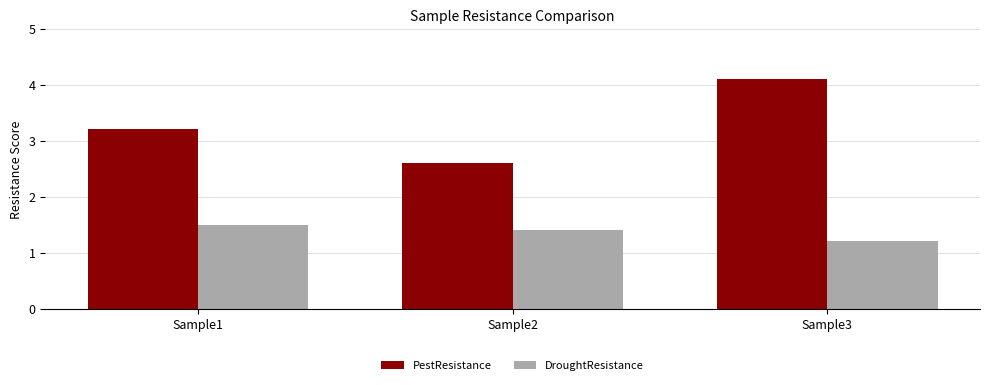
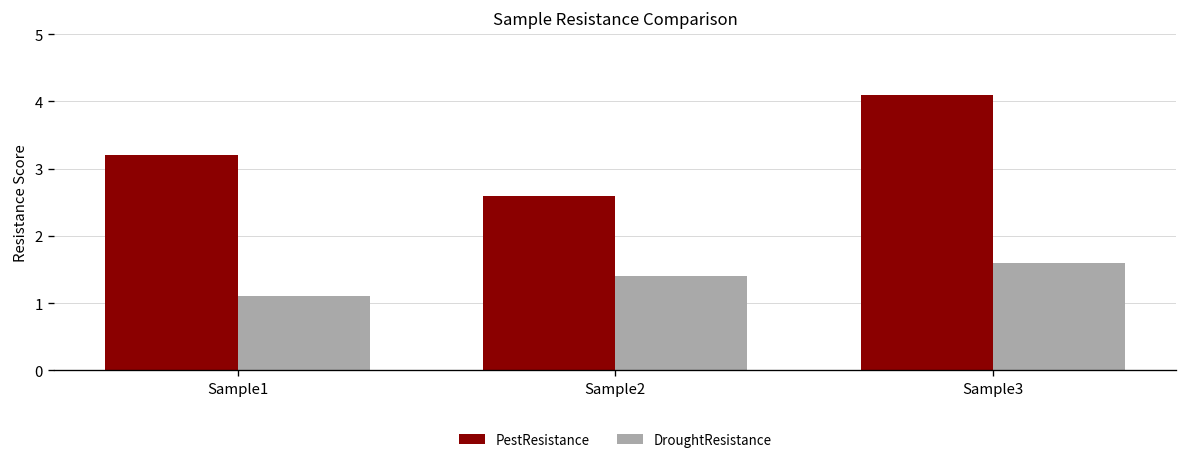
DroughtResistance, Sample1: 1.5 -> 1.1
DroughtResistance, Sample3: 1.2 -> 1.6
